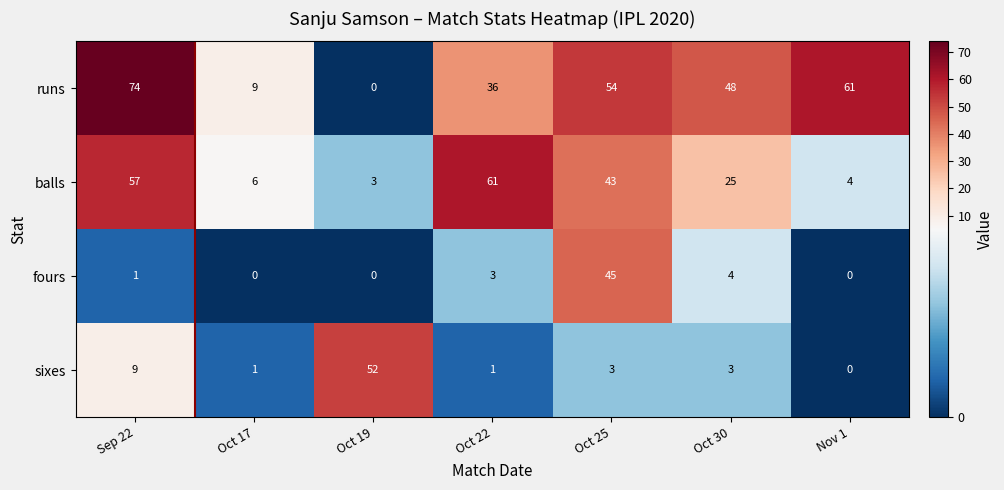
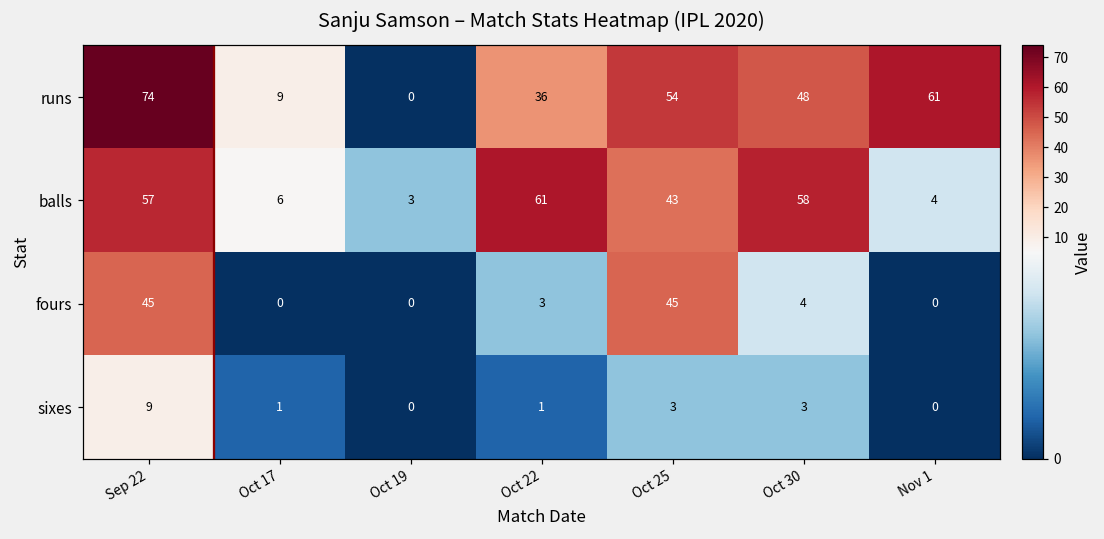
balls, Oct 30: 25 -> 58
fours, Sep 22: 1 -> 45
sixes, Oct 19: 52 -> 0
